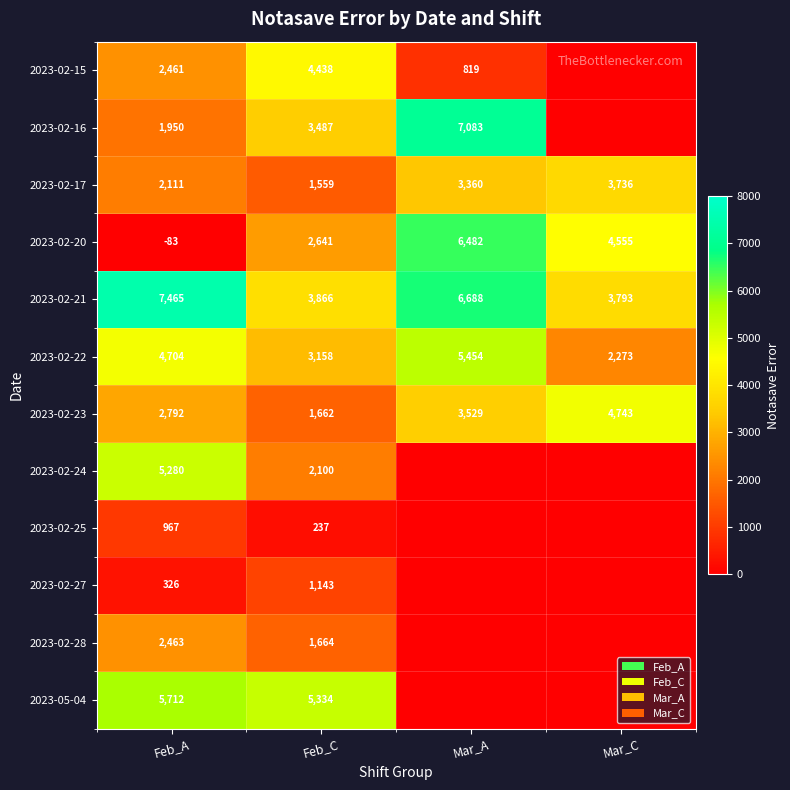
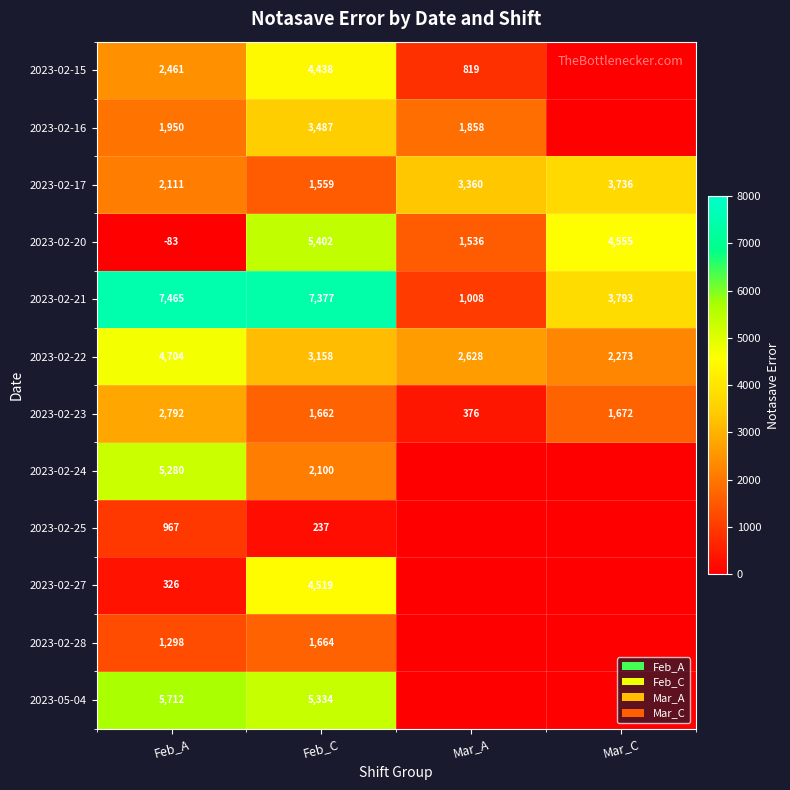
2023-02-16, Mar_A: 7,083 -> 1,858
2023-02-20, Feb_C: 2,641 -> 5,402
2023-02-20, Mar_A: 6,482 -> 1,536
2023-02-21, Feb_C: 3,866 -> 7,377
2023-02-21, Mar_A: 6,688 -> 1,008
2023-02-22, Mar_A: 5,454 -> 2,628
2023-02-23, Mar_A: 3,529 -> 376
2023-02-23, Mar_C: 4,743 -> 1,672
2023-02-27, Feb_C: 1,143 -> 4,519
2023-02-28, Feb_A: 2,463 -> 1,298
